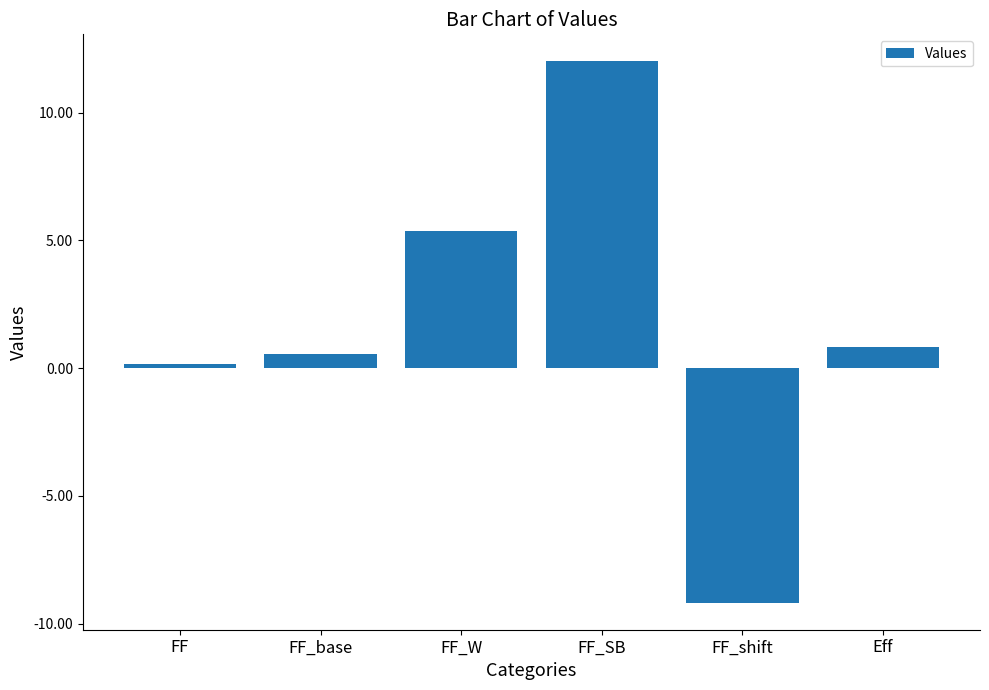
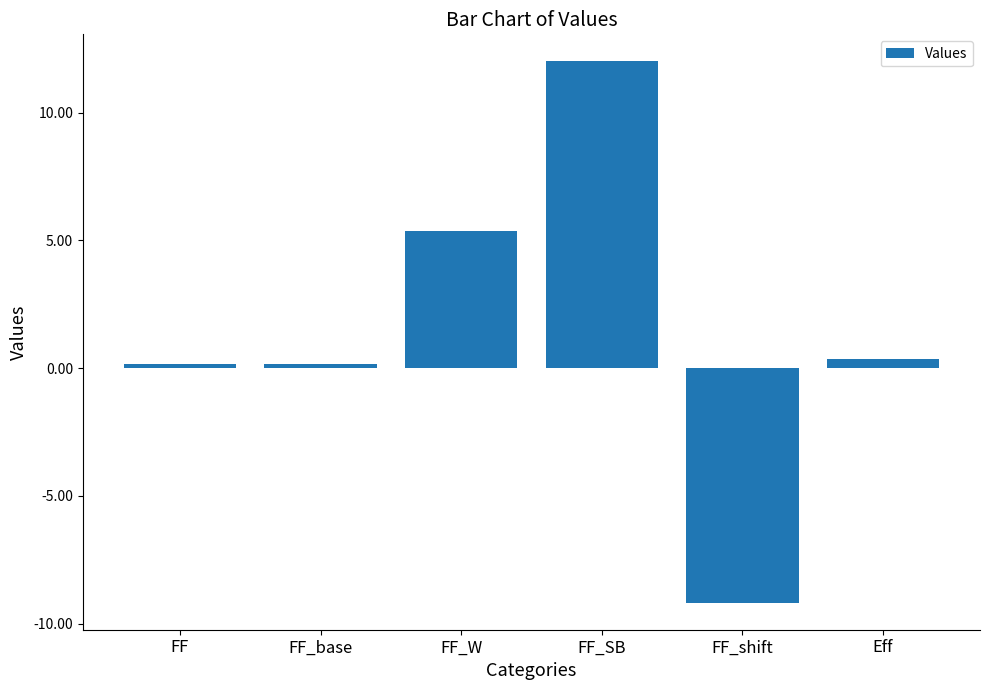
FF_base: 0.6 -> 0.2
Eff: 0.8 -> 0.4
